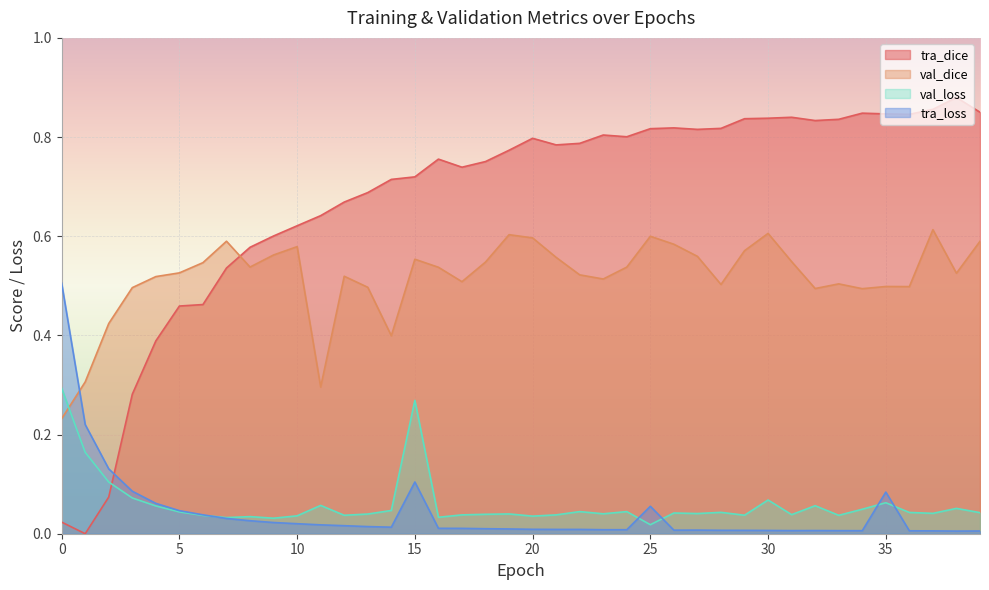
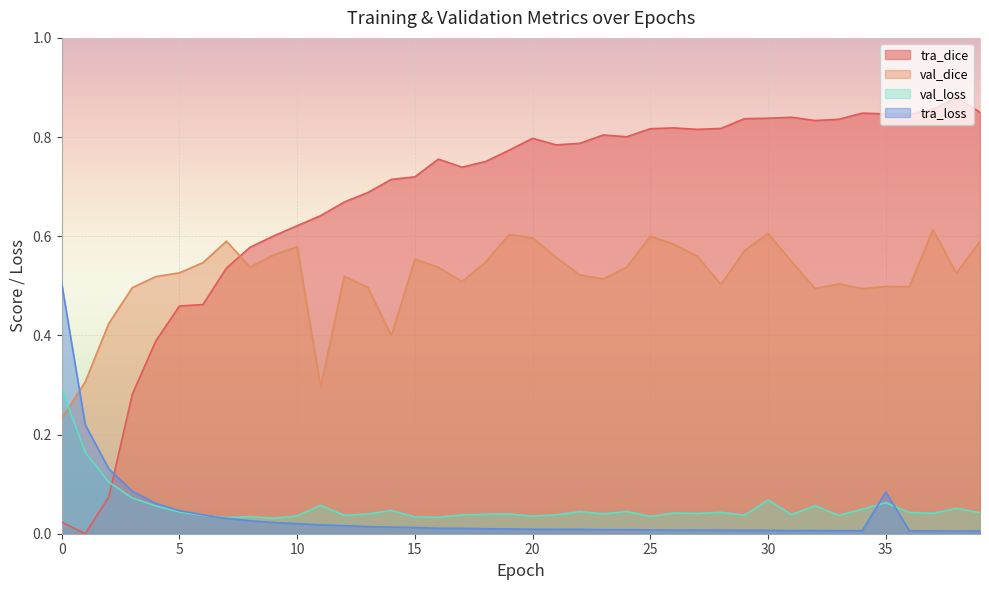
val_loss, 15: 0.27 -> 0.03
tra_loss, 15: 0.10 -> 0.01
val_loss, 25: 0.02 -> 0.03
tra_loss, 25: 0.06 -> 0.01
